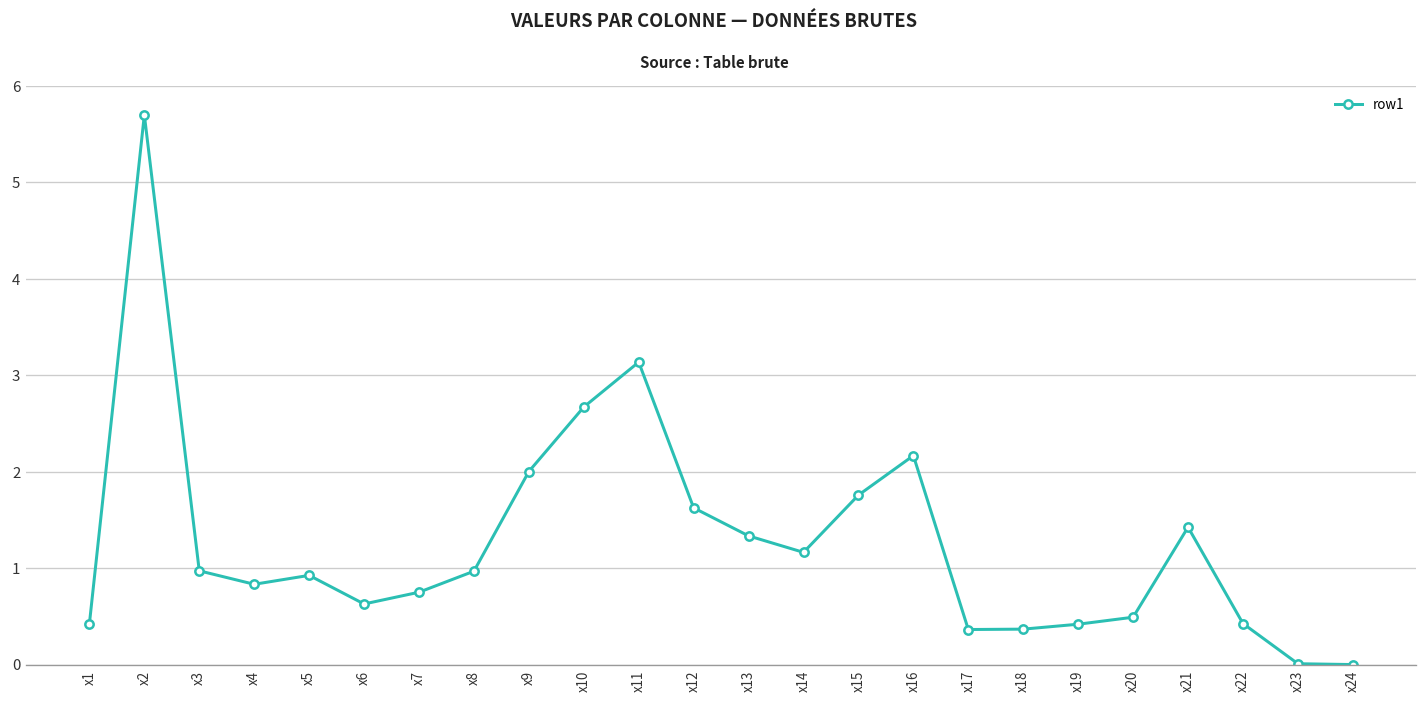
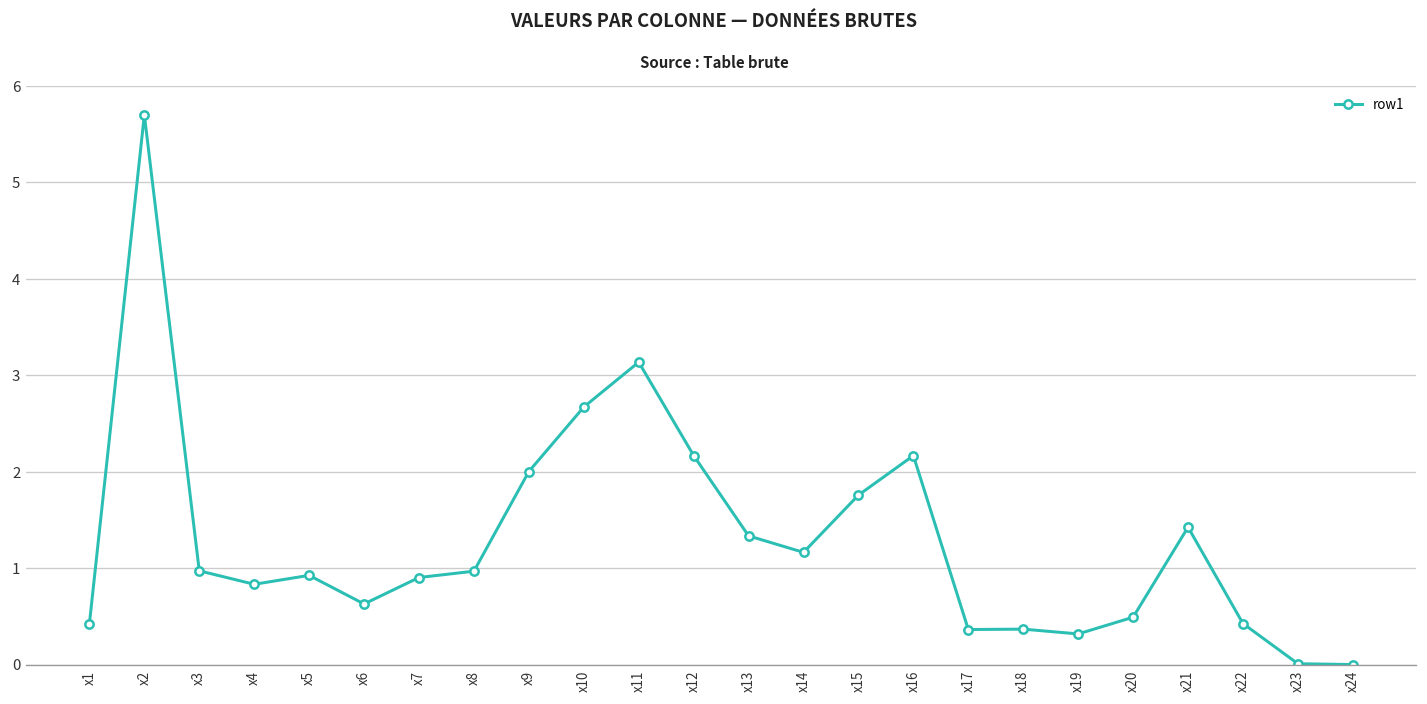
x7: 0.8 -> 0.9
x12: 1.6 -> 2.2
x19: 0.4 -> 0.3
